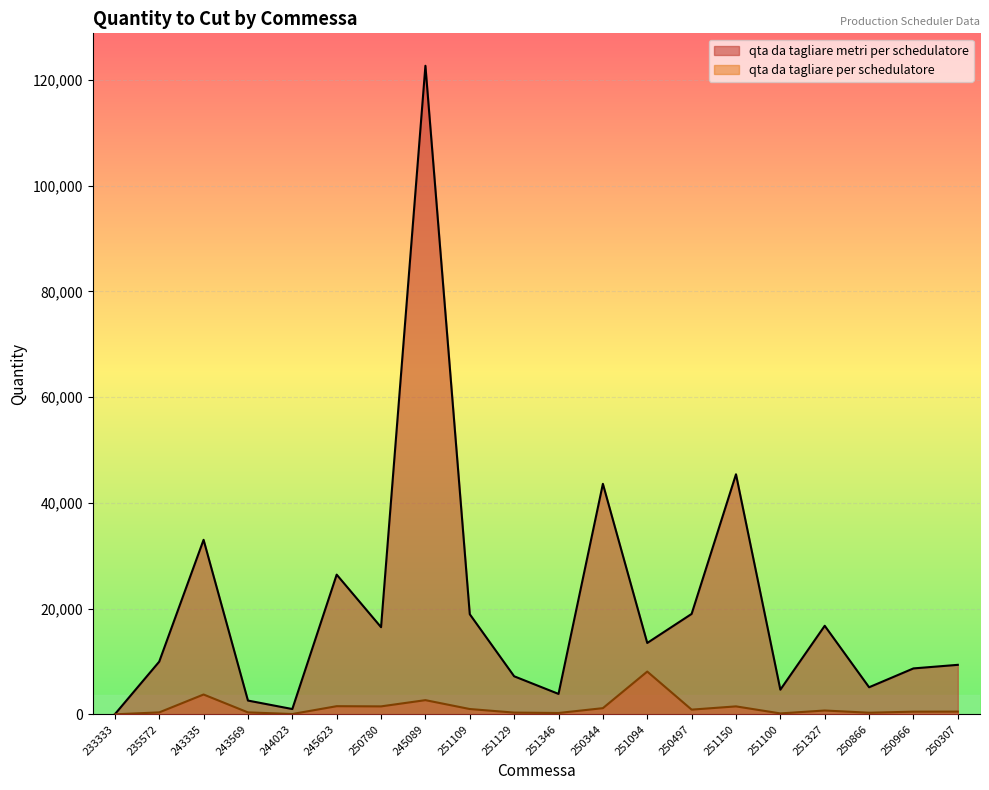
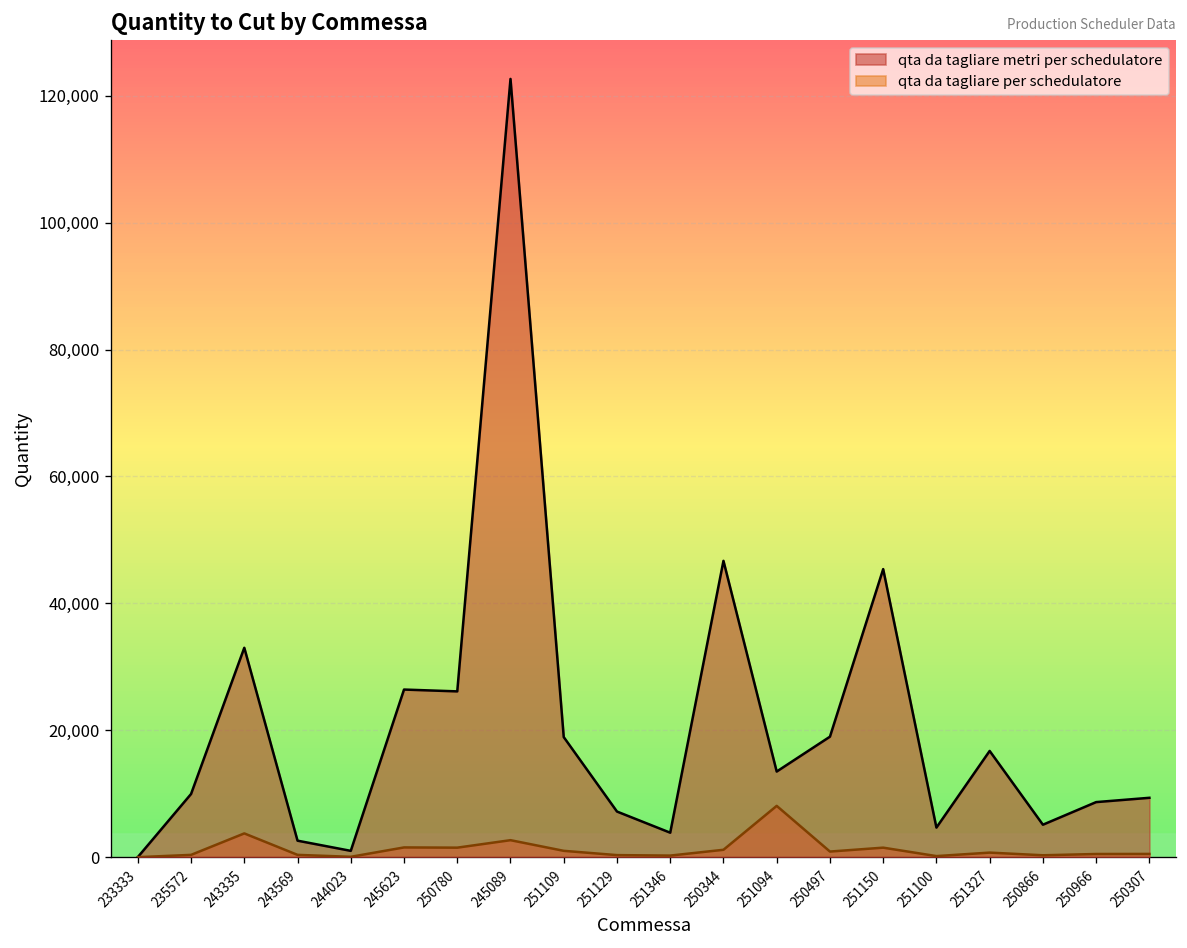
qta da tagliare metri per schedulatore, 250780: 16,000 -> 26,000
qta da tagliare metri per schedulatore, 250344: 44,000 -> 47,000
